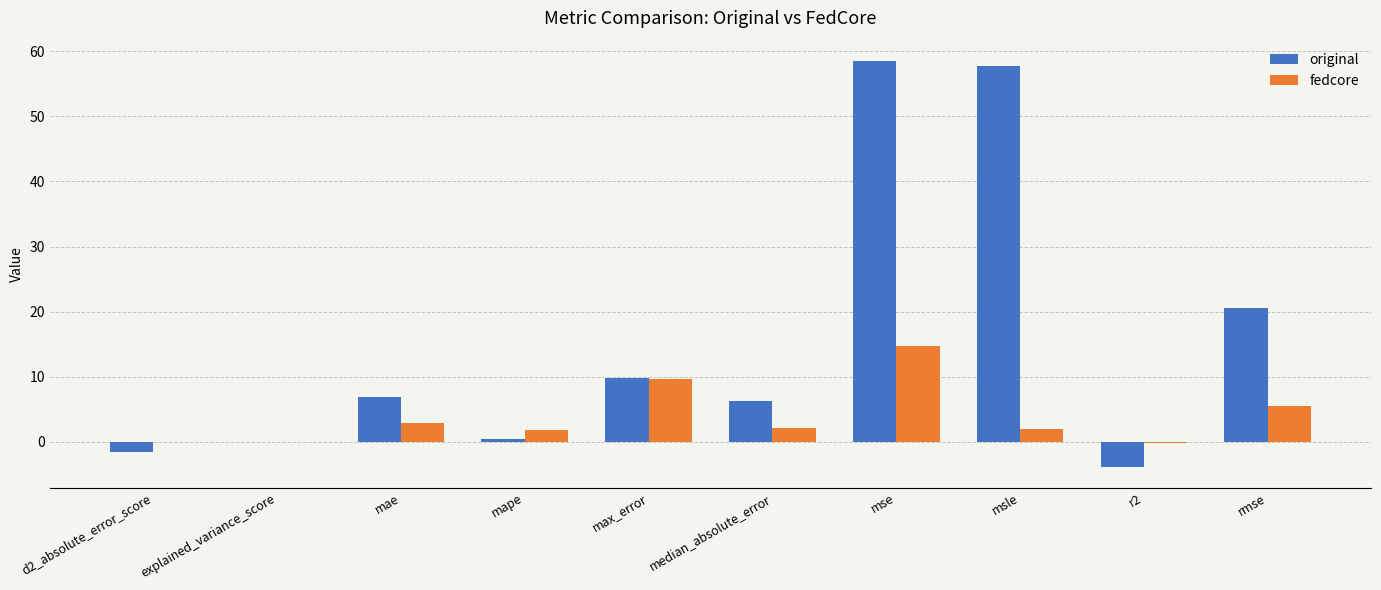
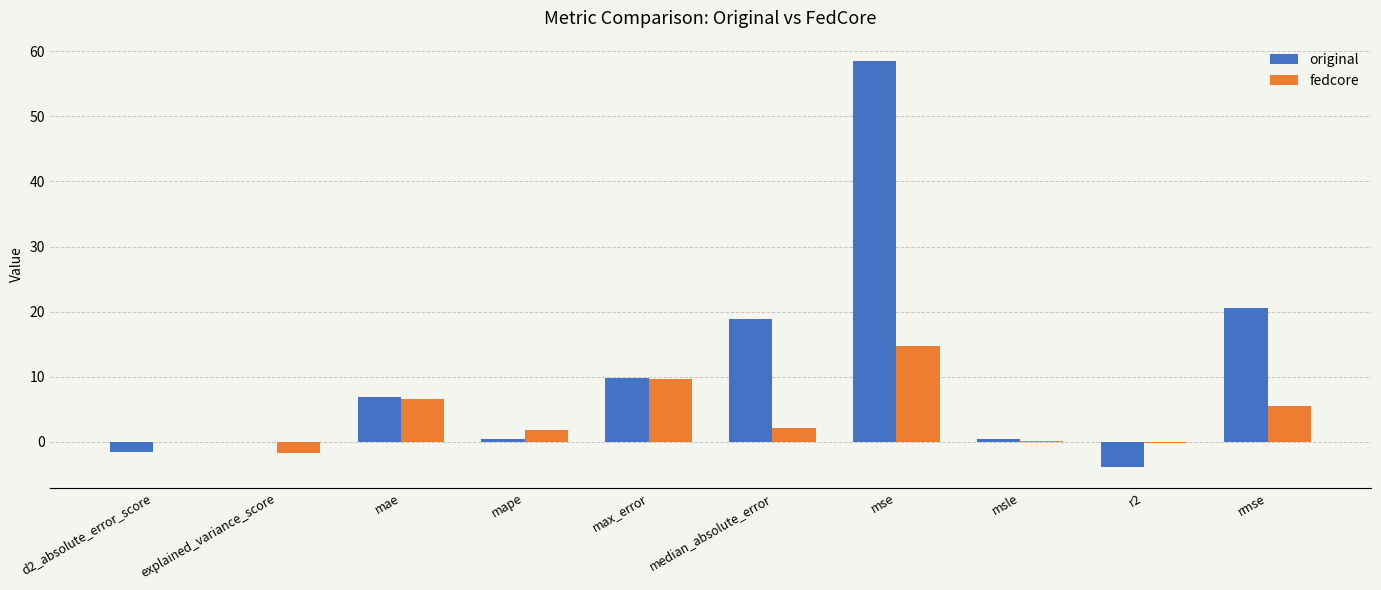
fedcore, explained_variance_score: 0 -> -2
fedcore, mae: 3 -> 7
original, median_absolute_error: 6 -> 19
original, msle: 58 -> 0
fedcore, msle: 2 -> 0
